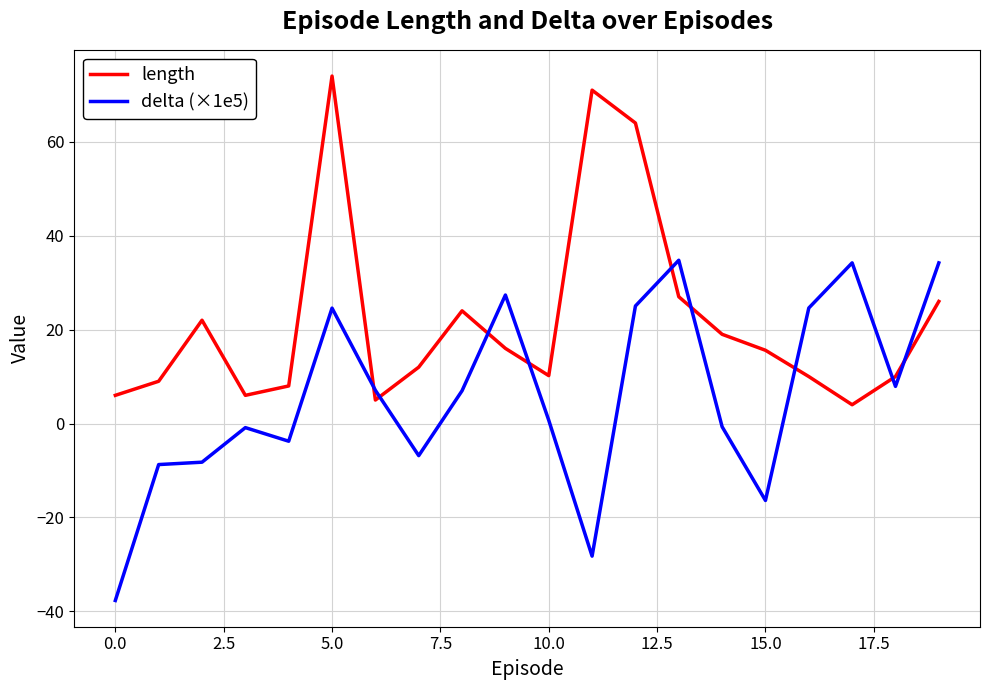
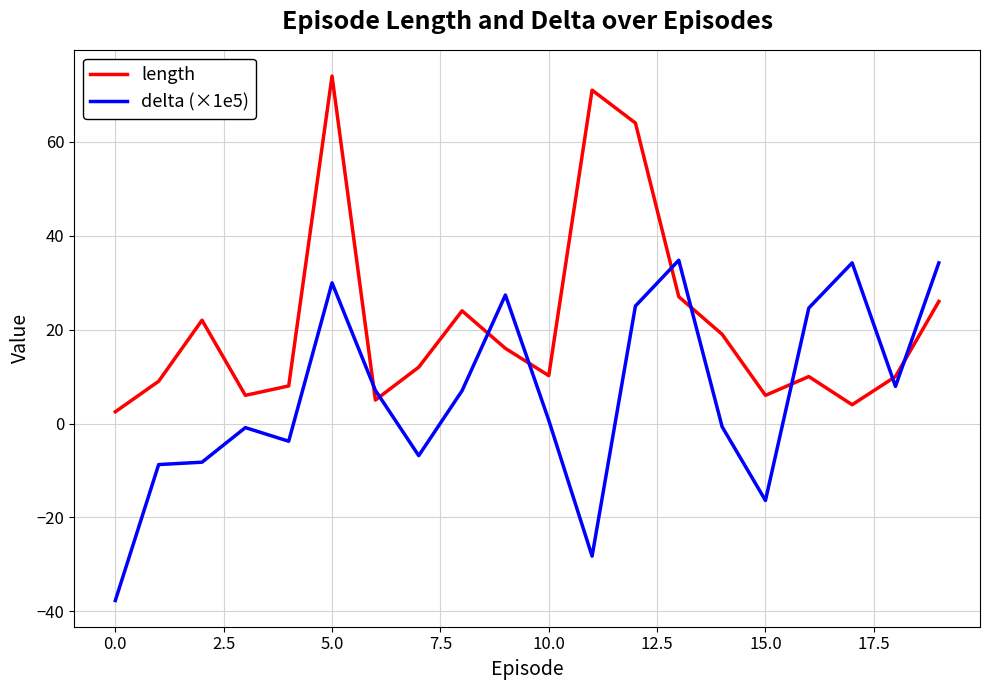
length, 0.0: 6 -> 3
delta (×1e5), 5.0: 25 -> 30
length, 15.0: 16 -> 6
